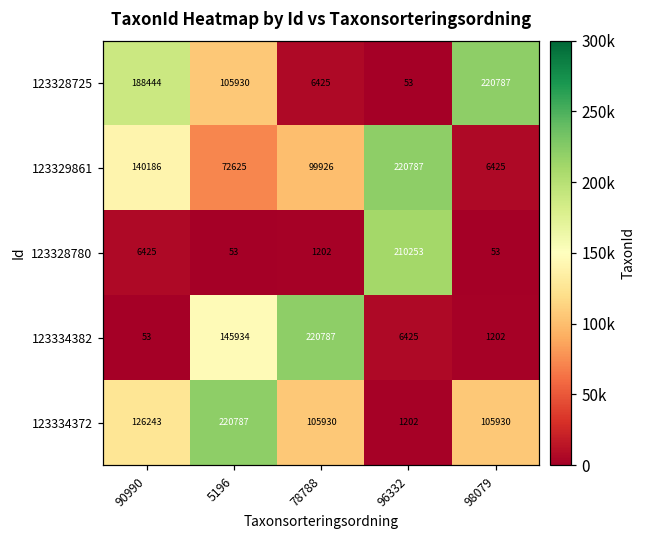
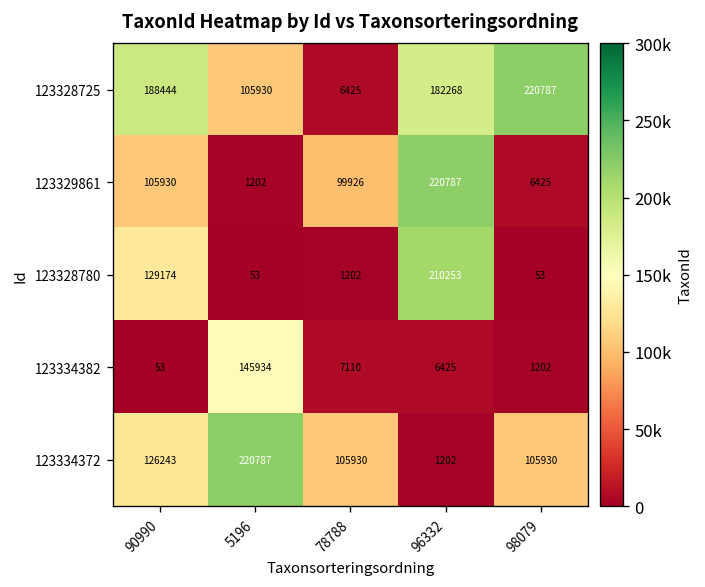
123328725, 96332: 53 -> 182268
123329861, 90990: 140186 -> 105930
123329861, 5196: 72625 -> 1202
123328780, 90990: 6425 -> 129174
123334382, 78788: 220787 -> 7110
